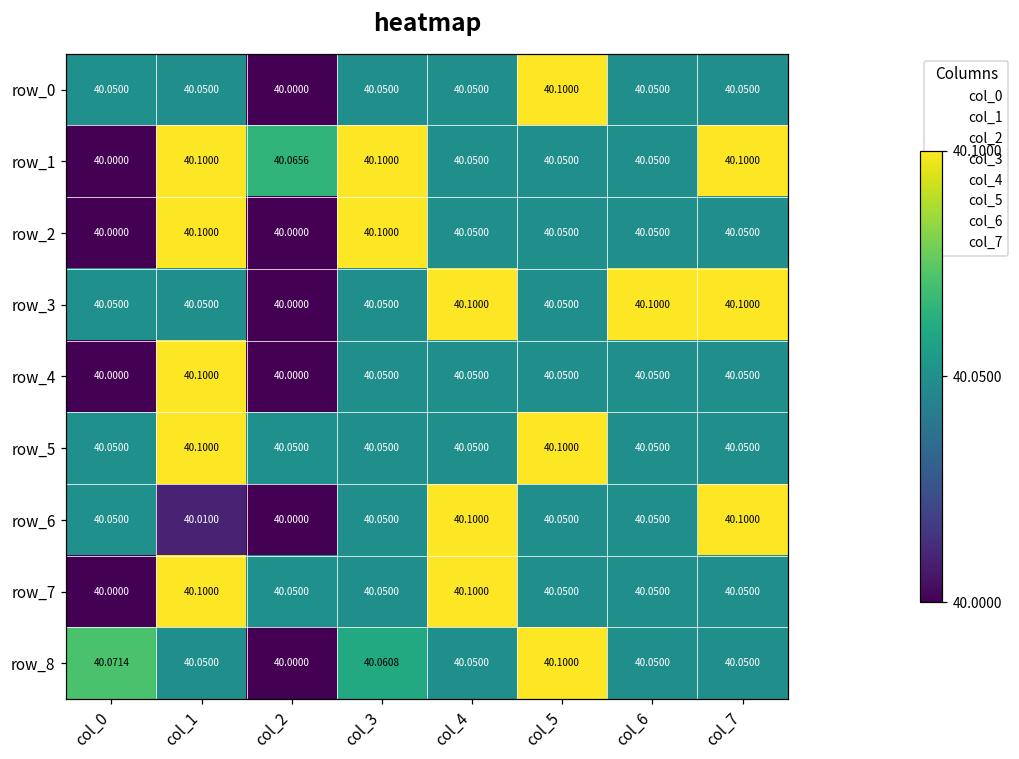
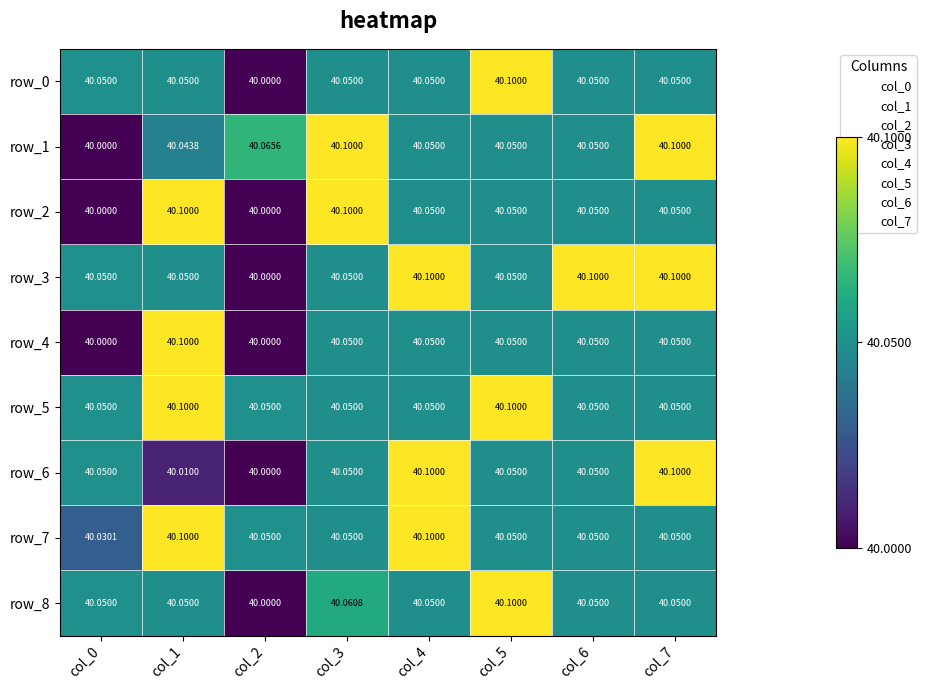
row_1, col_1: 40.1000 -> 40.0438
row_7, col_0: 40.0000 -> 40.0301
row_8, col_0: 40.0714 -> 40.0500
